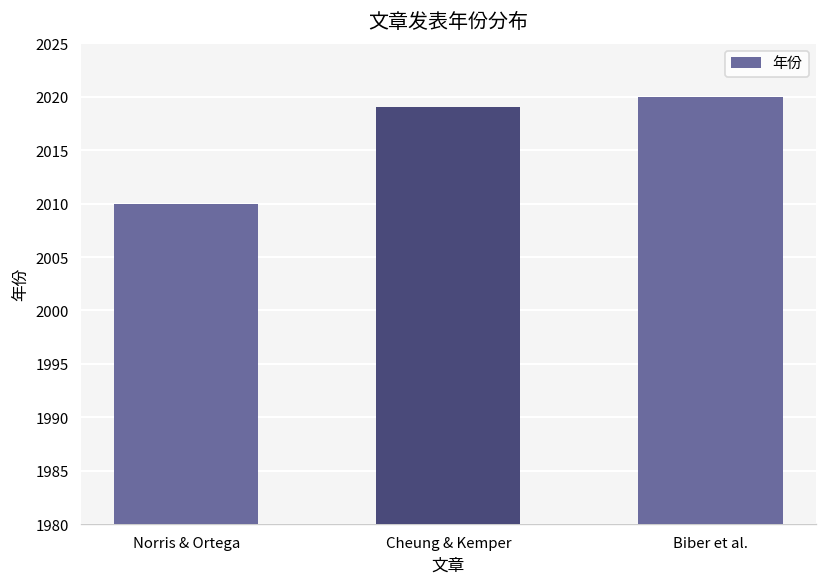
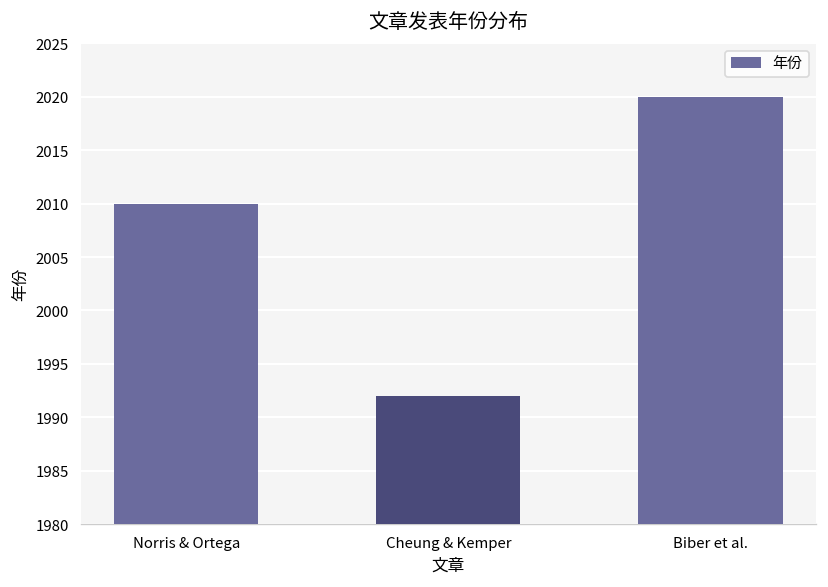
Cheung & Kemper: 2019 -> 1992
